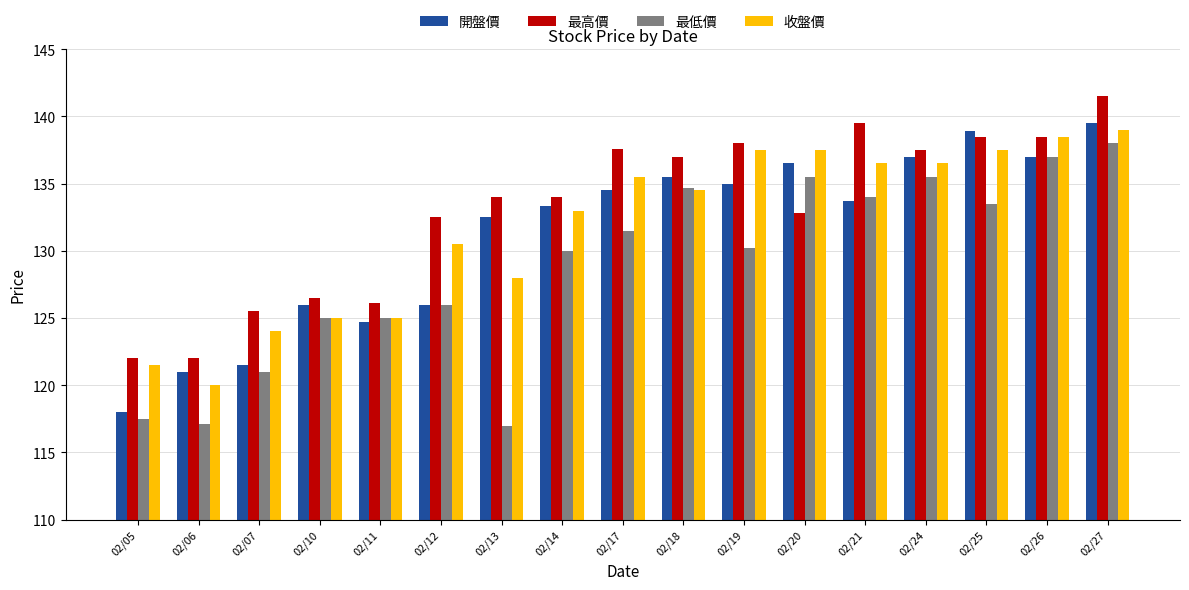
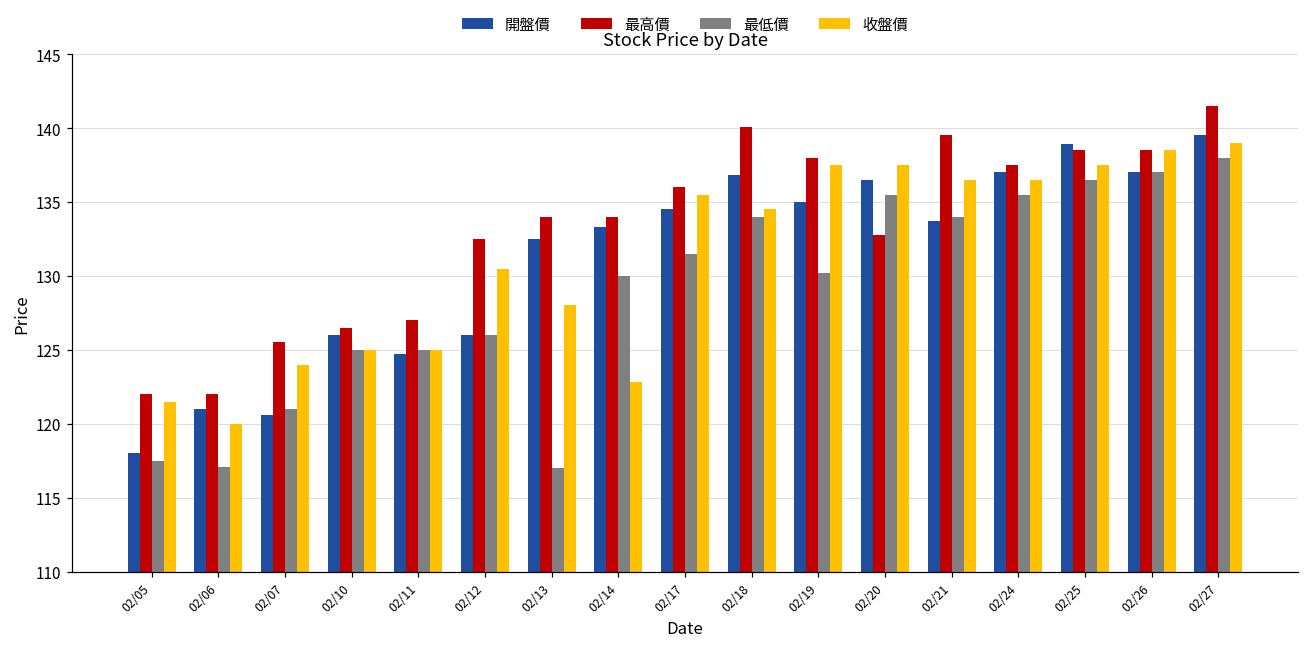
開盤價, 02/07: 121.5 -> 120.6
最高價, 02/11: 126.1 -> 127.0
收盤價, 02/14: 133.0 -> 122.8
最高價, 02/17: 137.6 -> 136.0
開盤價, 02/18: 135.5 -> 136.8
最高價, 02/18: 137.0 -> 140.1
最低價, 02/18: 134.7 -> 134.0
最低價, 02/25: 133.5 -> 136.5
